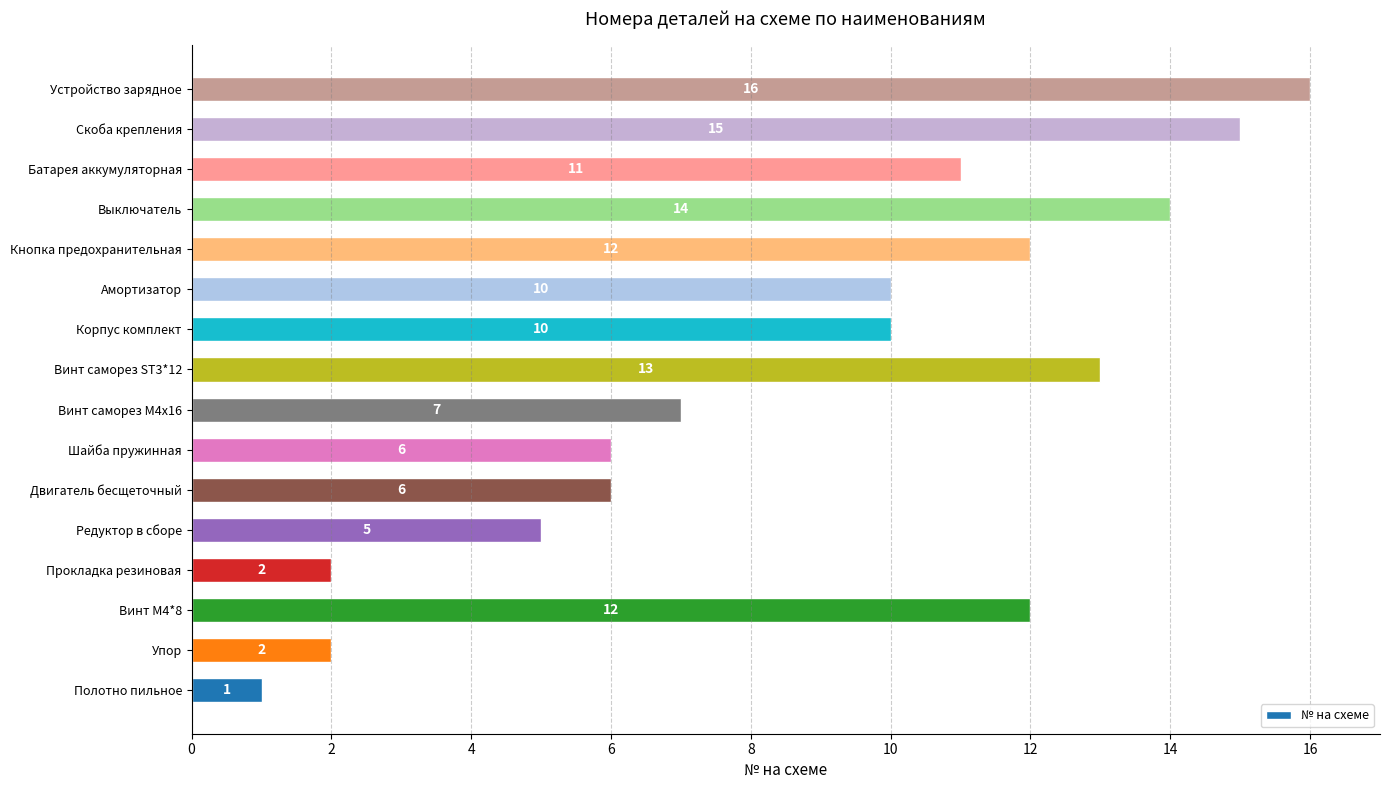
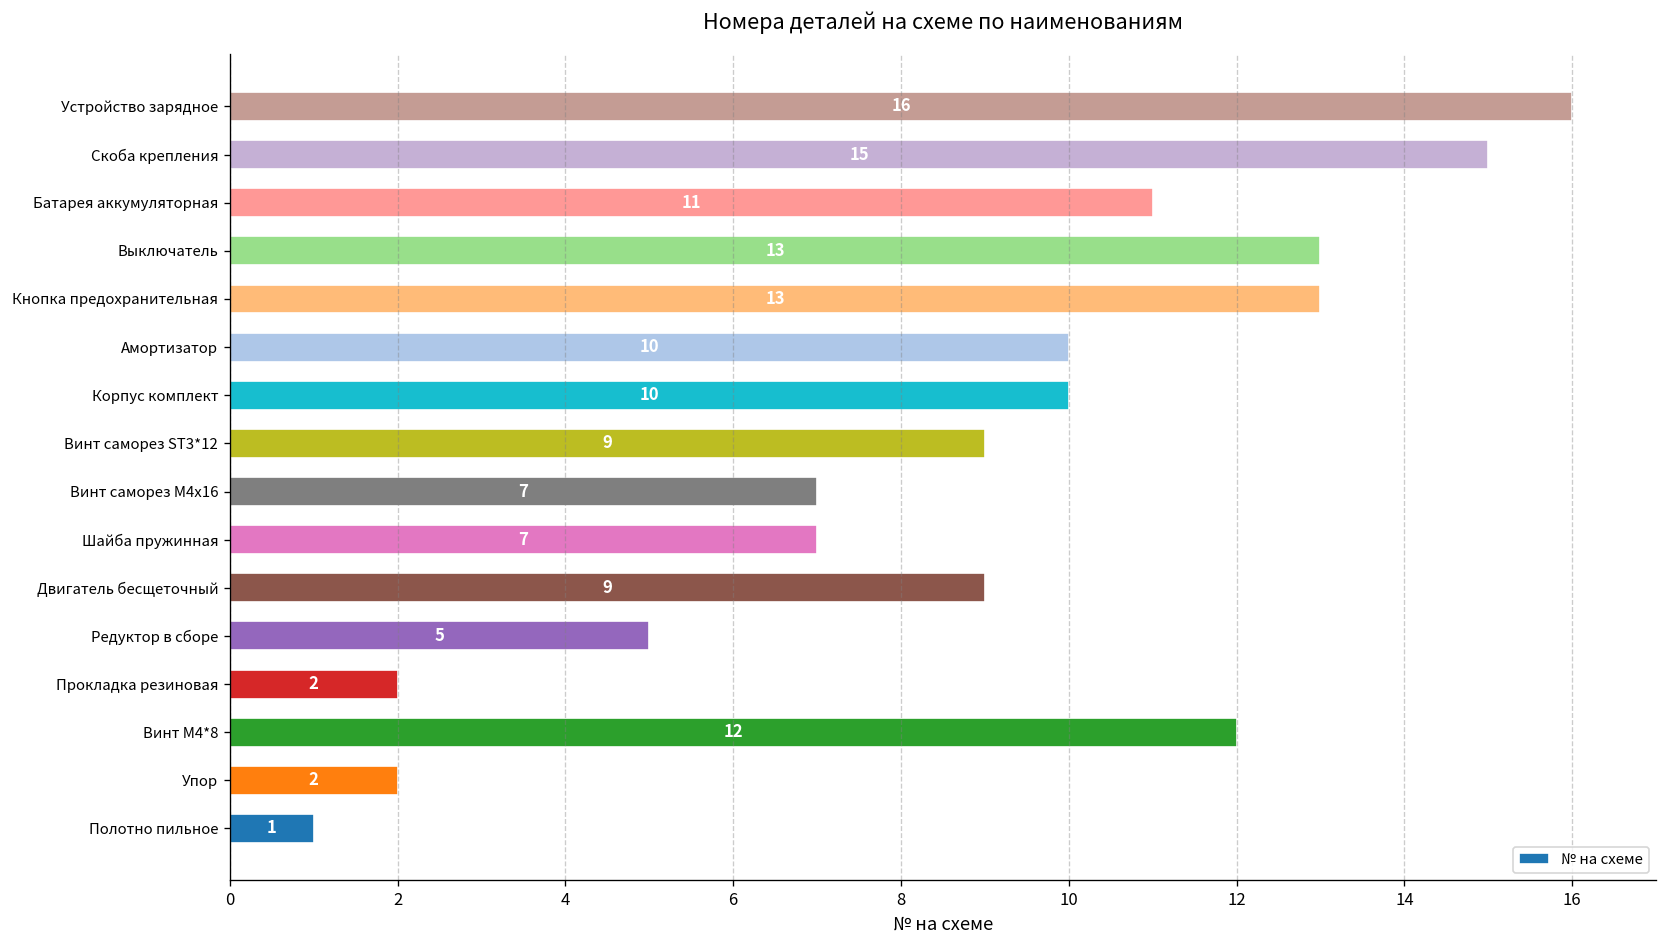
Выключатель: 14 -> 13
Кнопка предохранительная: 12 -> 13
Винт саморез ST3*12: 13 -> 9
Шайба пружинная: 6 -> 7
Двигатель бесщеточный: 6 -> 9
